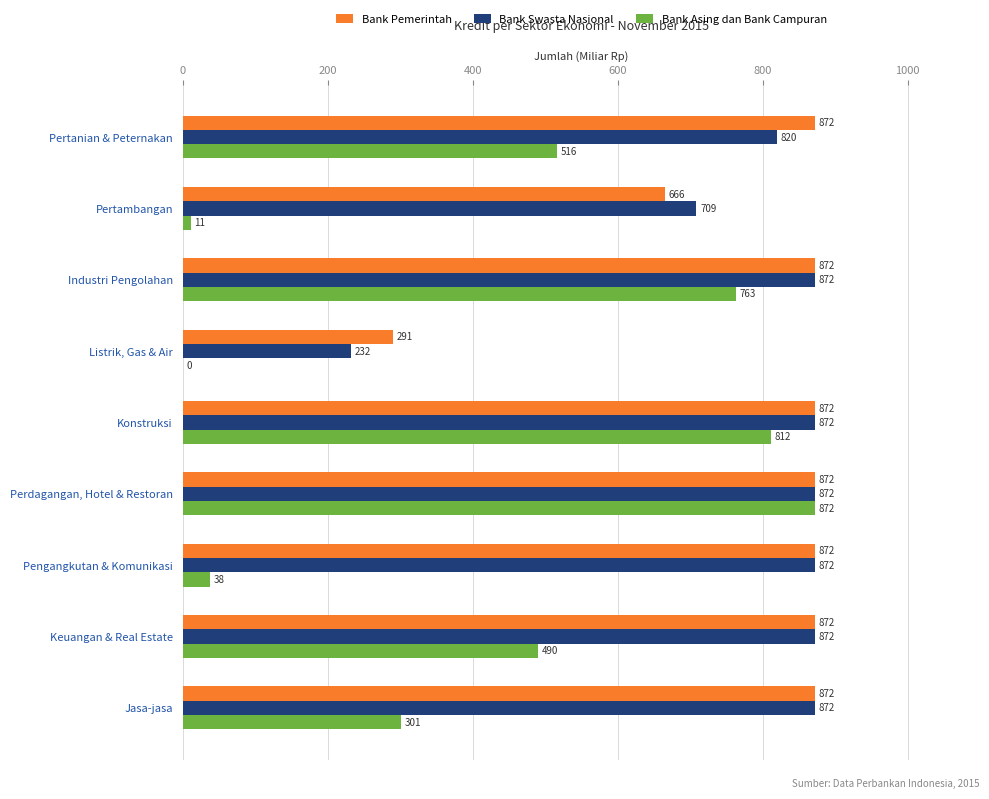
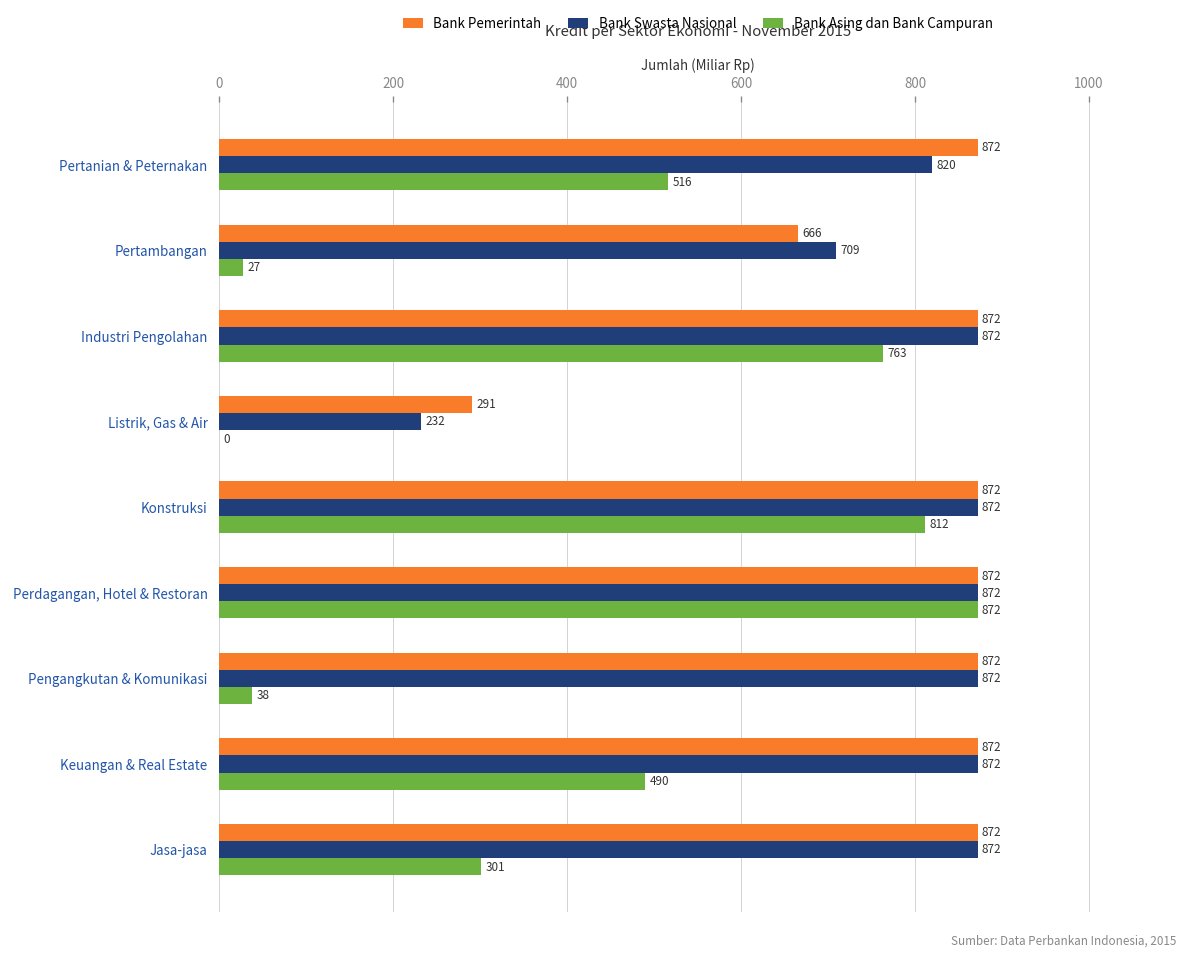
Bank Asing dan Bank Campuran, Pertambangan: 11 -> 27
